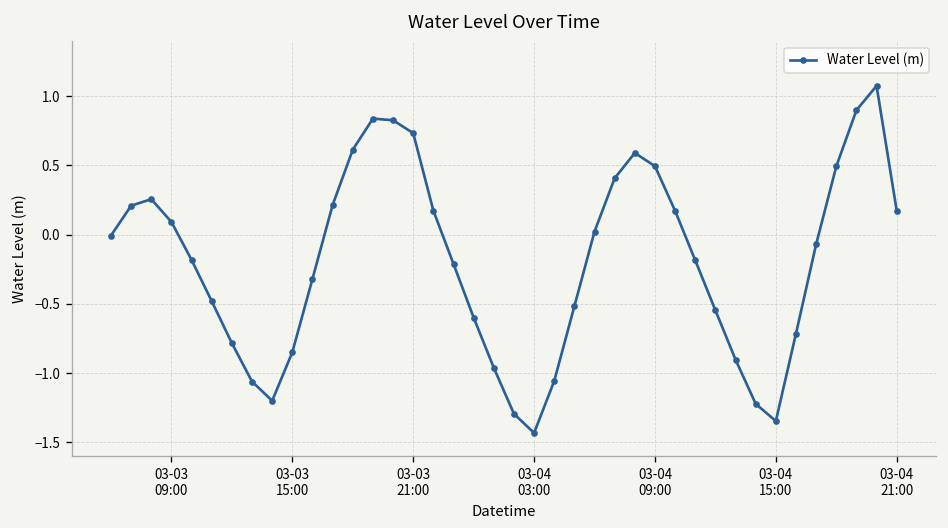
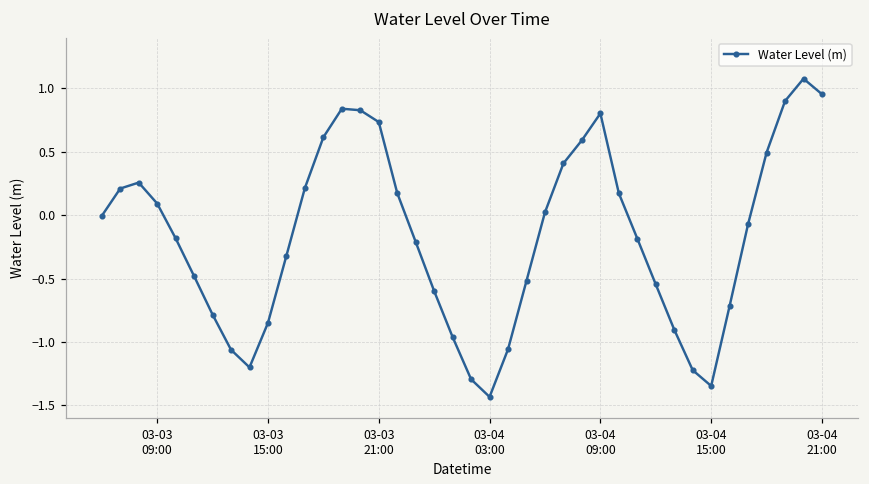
03-04 09:00: 0.50 -> 0.80
03-04 21:00: 0.17 -> 0.95
